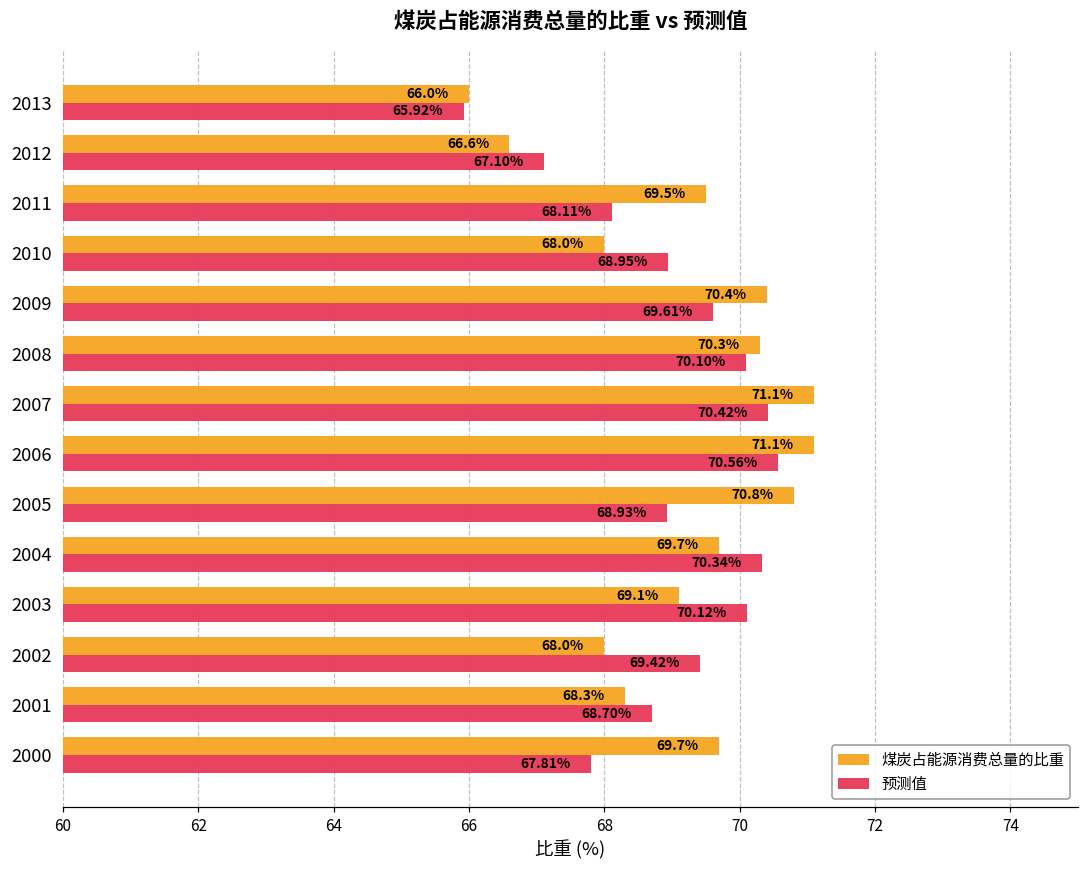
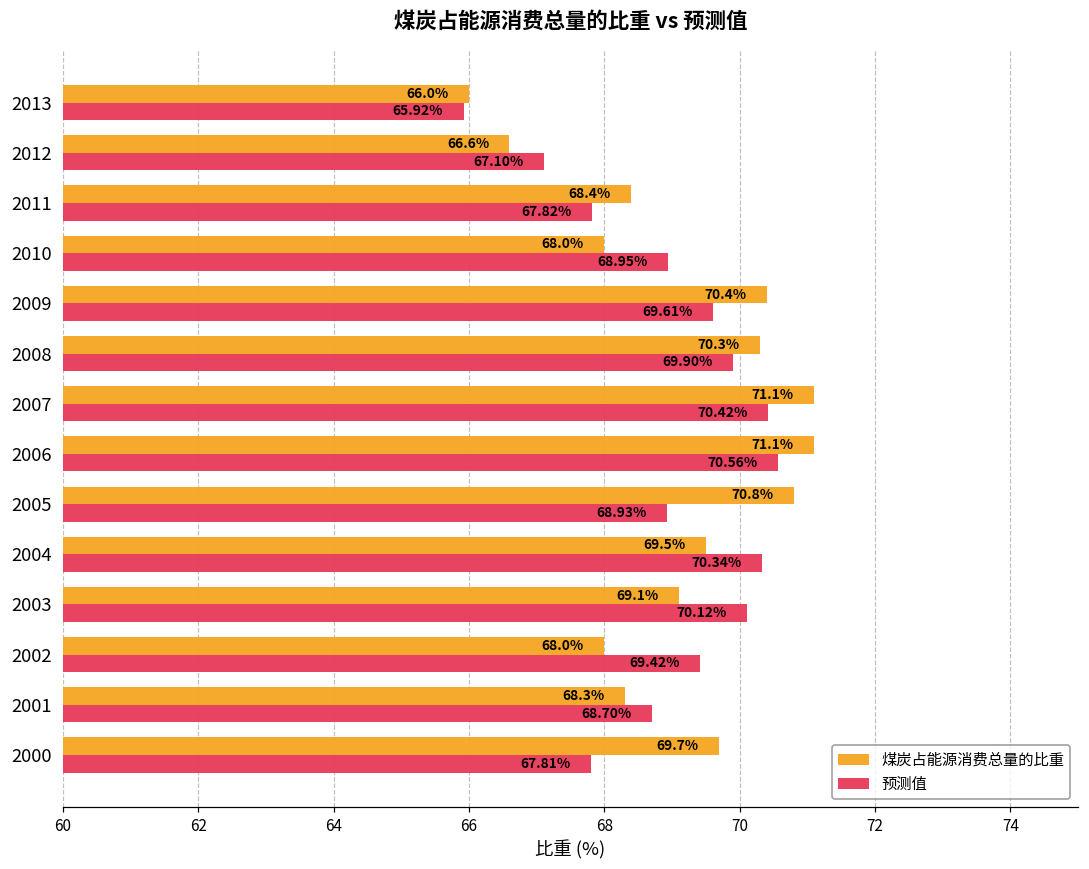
煤炭占能源消费总量的比重, 2011: 69.5% -> 68.4%
预测值, 2011: 68.11% -> 67.82%
预测值, 2008: 70.10% -> 69.90%
煤炭占能源消费总量的比重, 2004: 69.7% -> 69.5%
